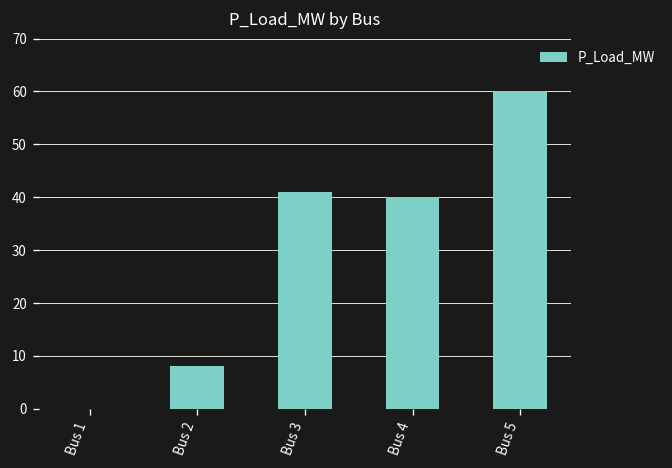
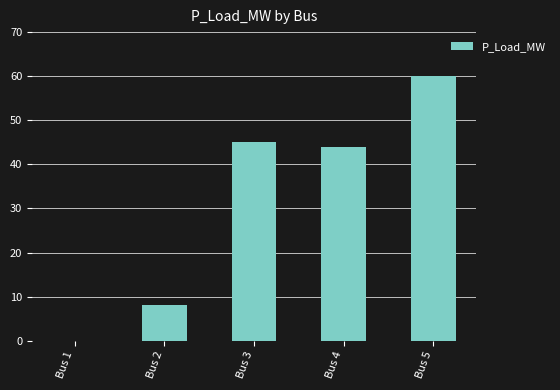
Bus 3: 41 -> 45
Bus 4: 40 -> 44
